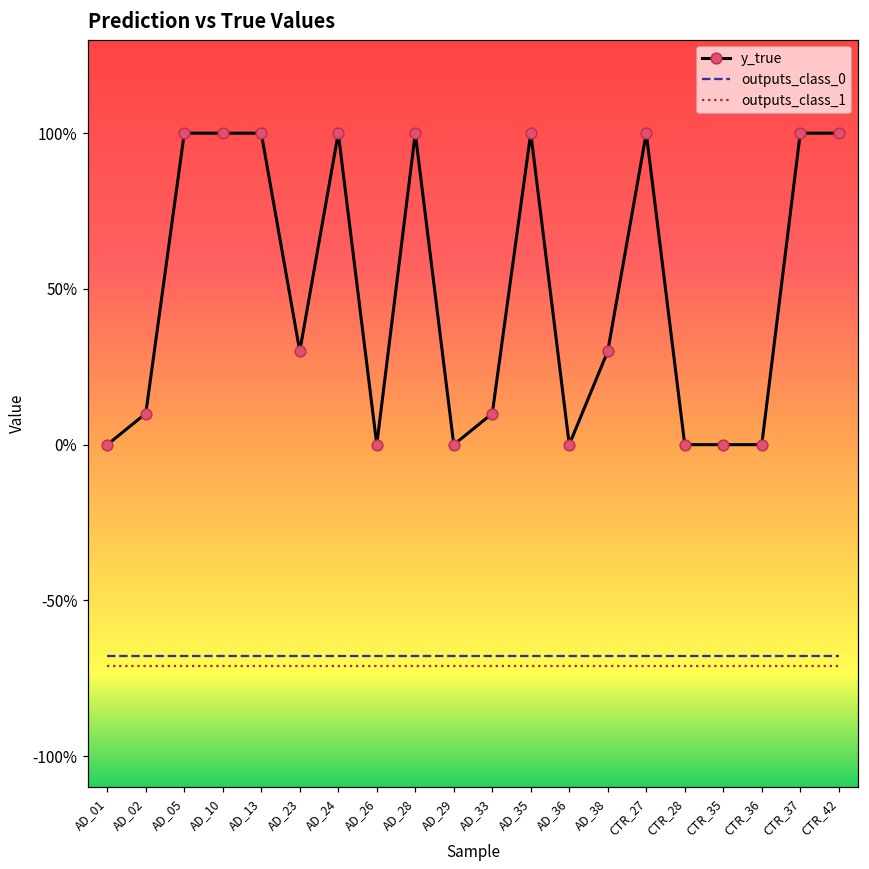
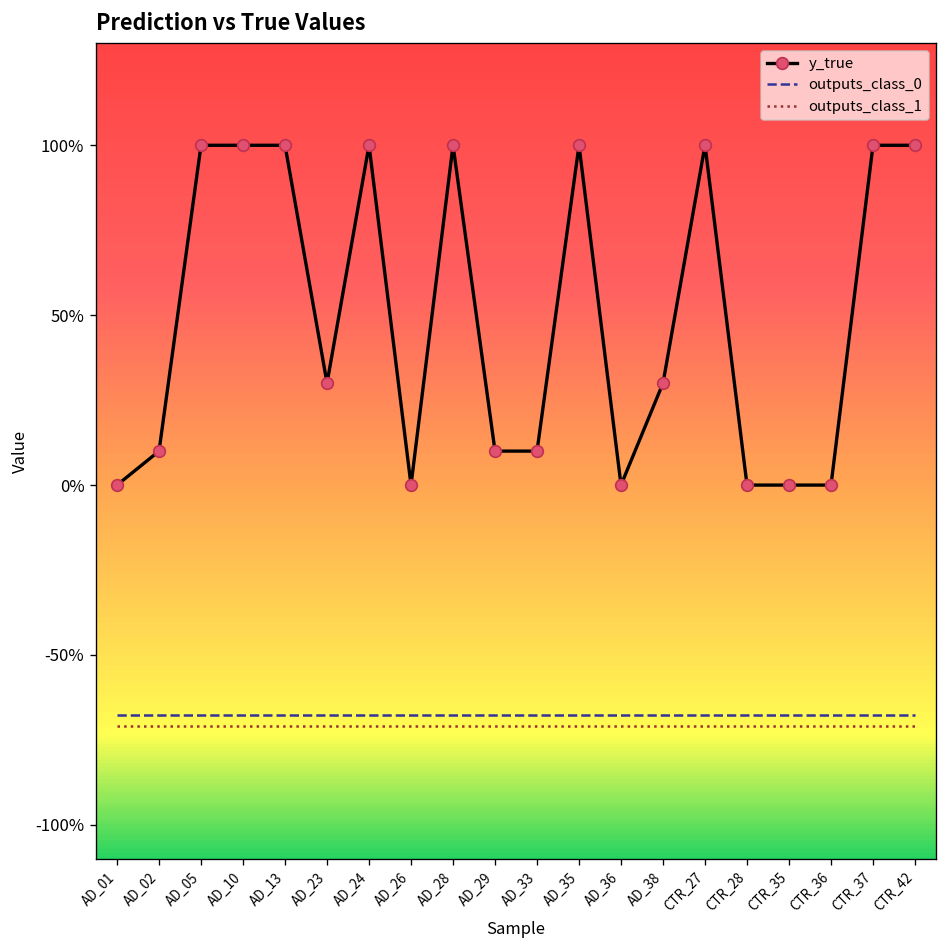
y_true, AD_29: 0% -> 10%
